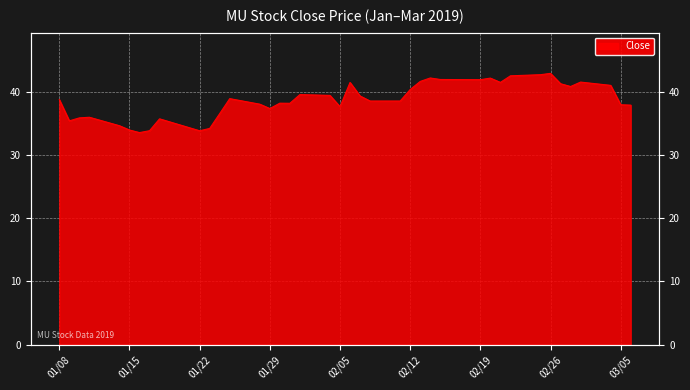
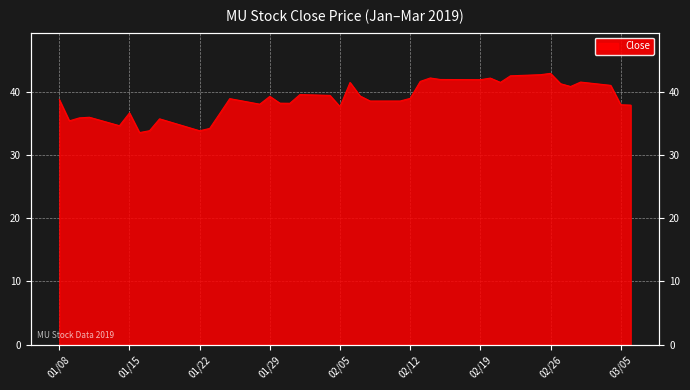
01/15: 34 -> 37
01/29: 37 -> 39
02/12: 40 -> 39
